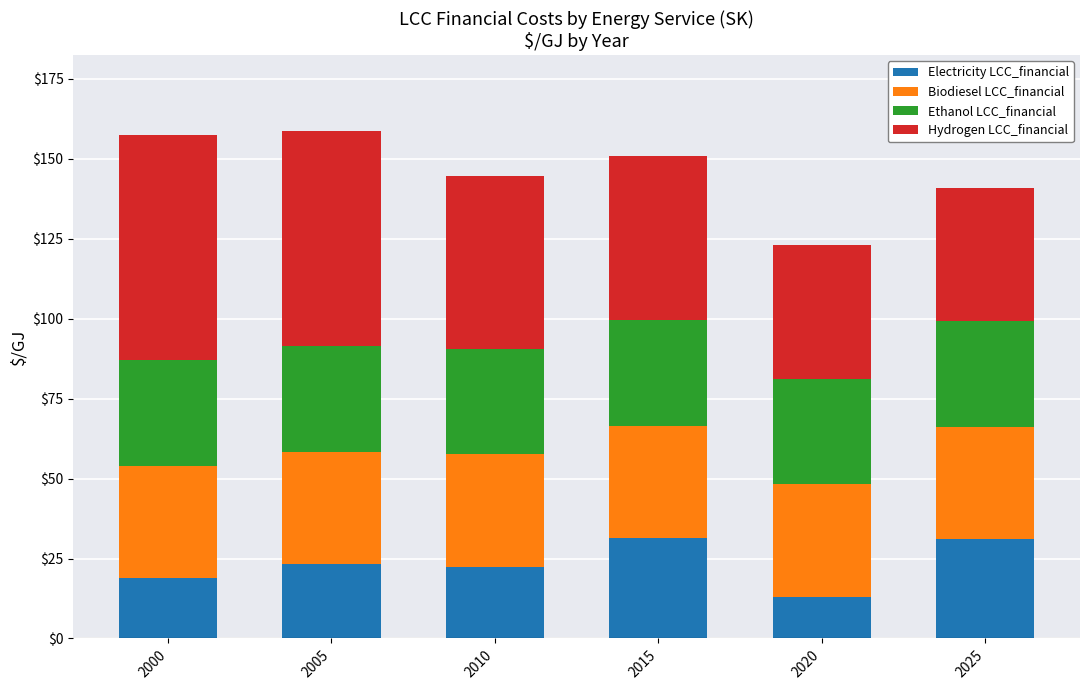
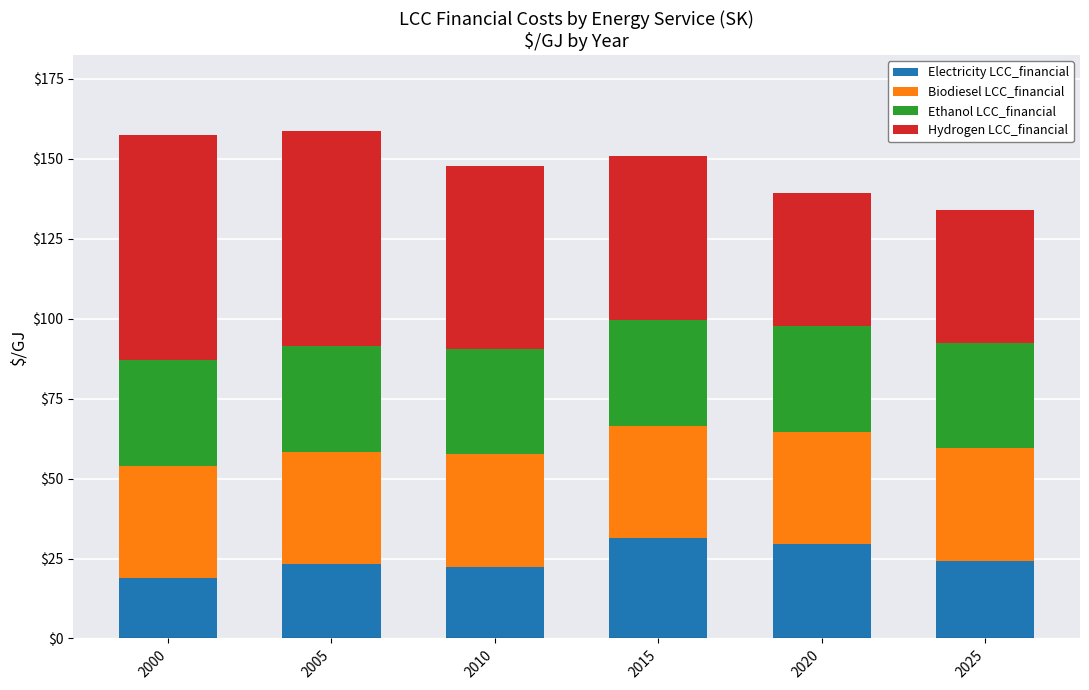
Hydrogen LCC_financial, 2010: $54 -> $57
Electricity LCC_financial, 2020: $13 -> $29
Electricity LCC_financial, 2025: $31 -> $24
